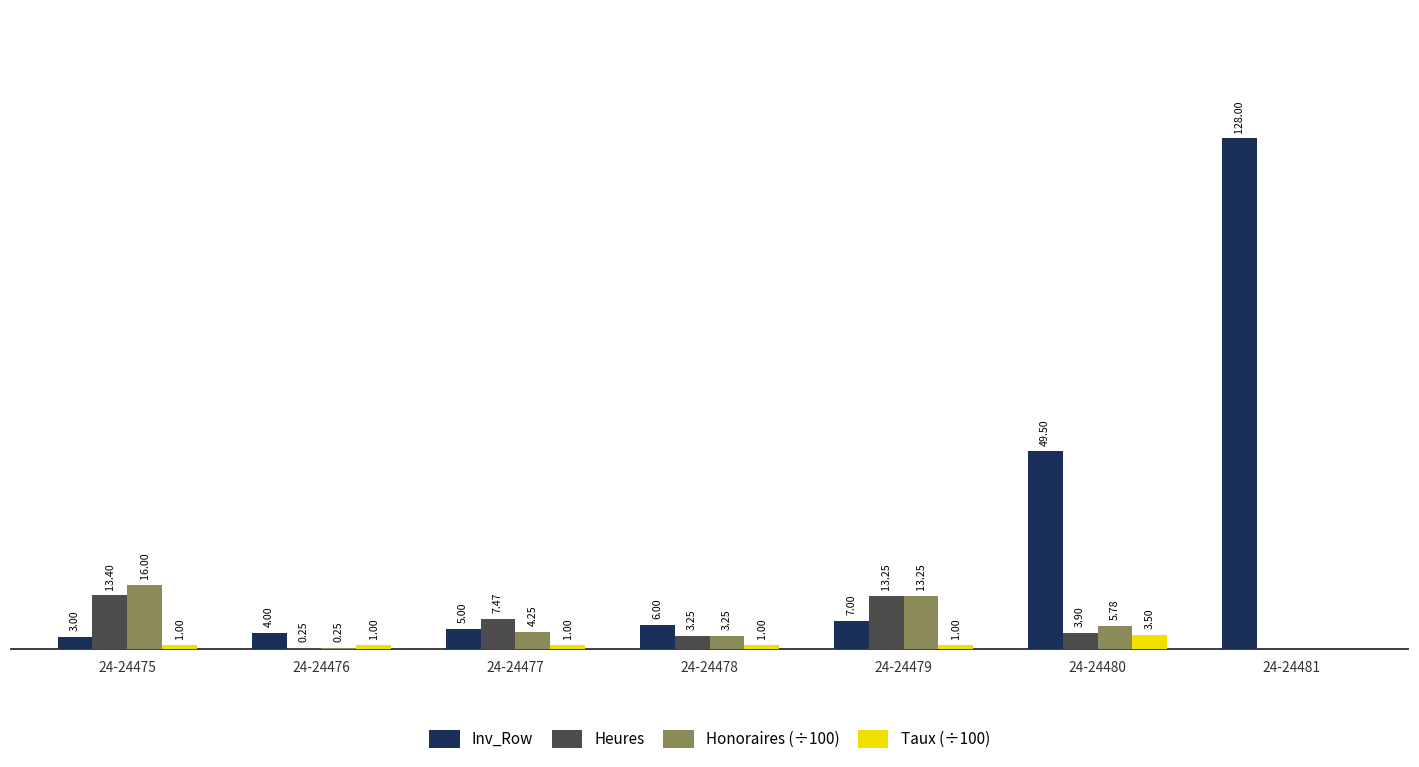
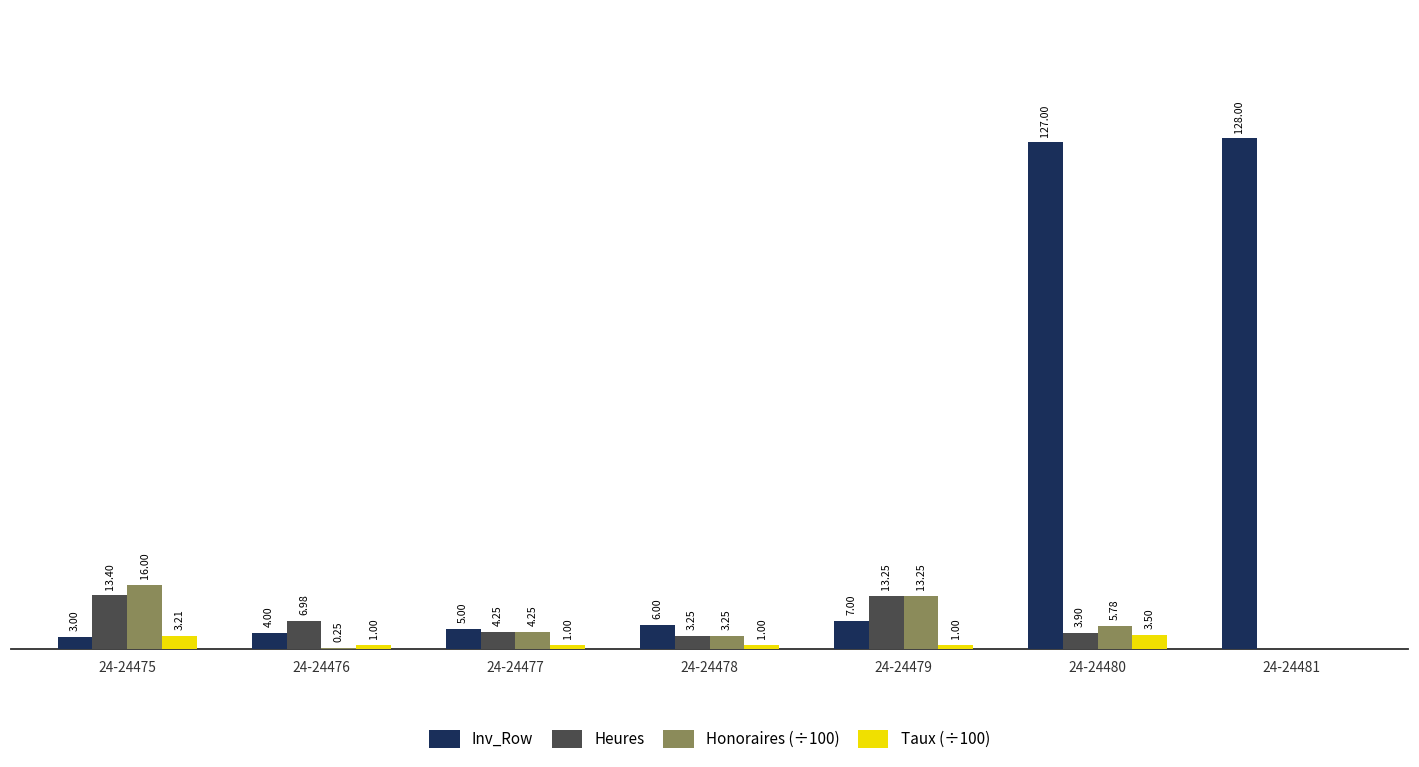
Taux (÷100), 24-24475: 1.00 -> 3.21
Heures, 24-24476: 0.25 -> 6.98
Heures, 24-24477: 7.47 -> 4.25
Inv_Row, 24-24480: 49.50 -> 127.00
